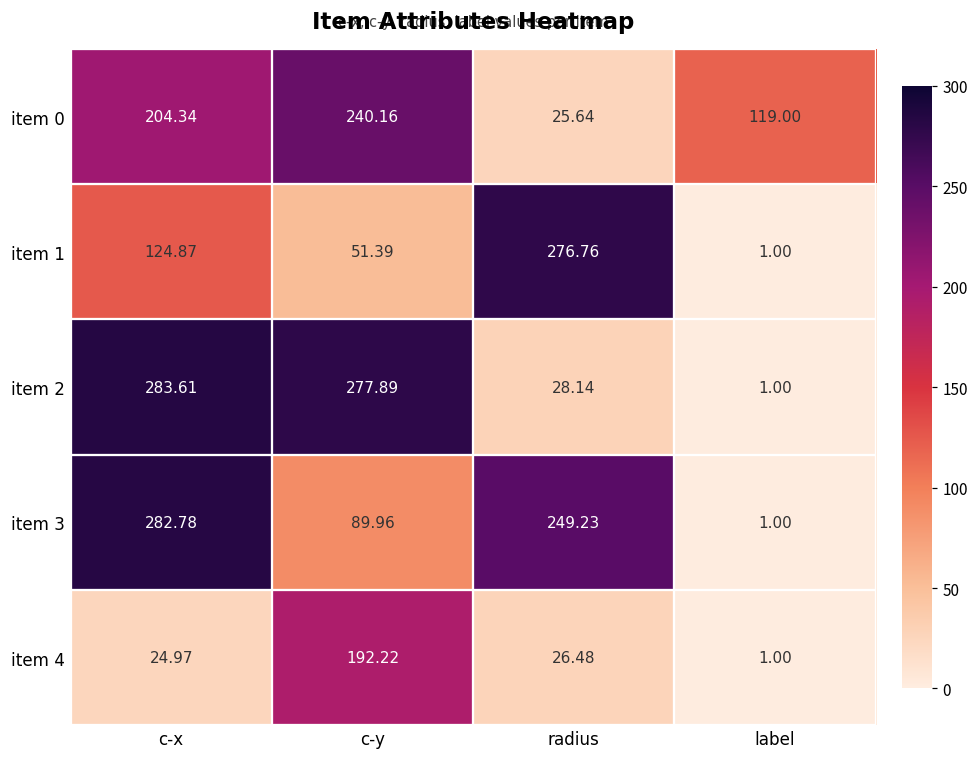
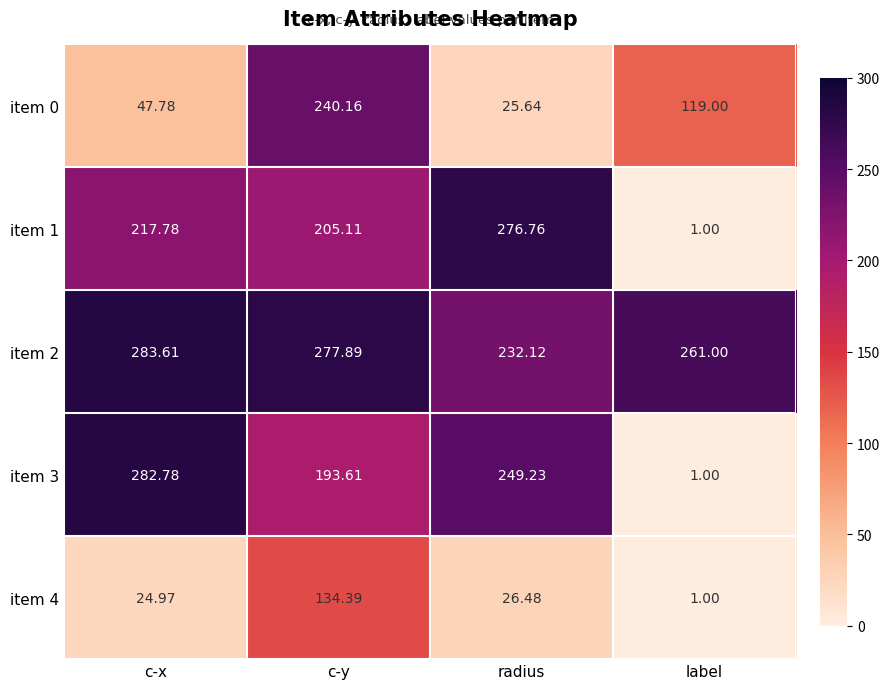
item 0, c-x: 204.34 -> 47.78
item 1, c-x: 124.87 -> 217.78
item 1, c-y: 51.39 -> 205.11
item 2, radius: 28.14 -> 232.12
item 2, label: 1.00 -> 261.00
item 3, c-y: 89.96 -> 193.61
item 4, c-y: 192.22 -> 134.39
